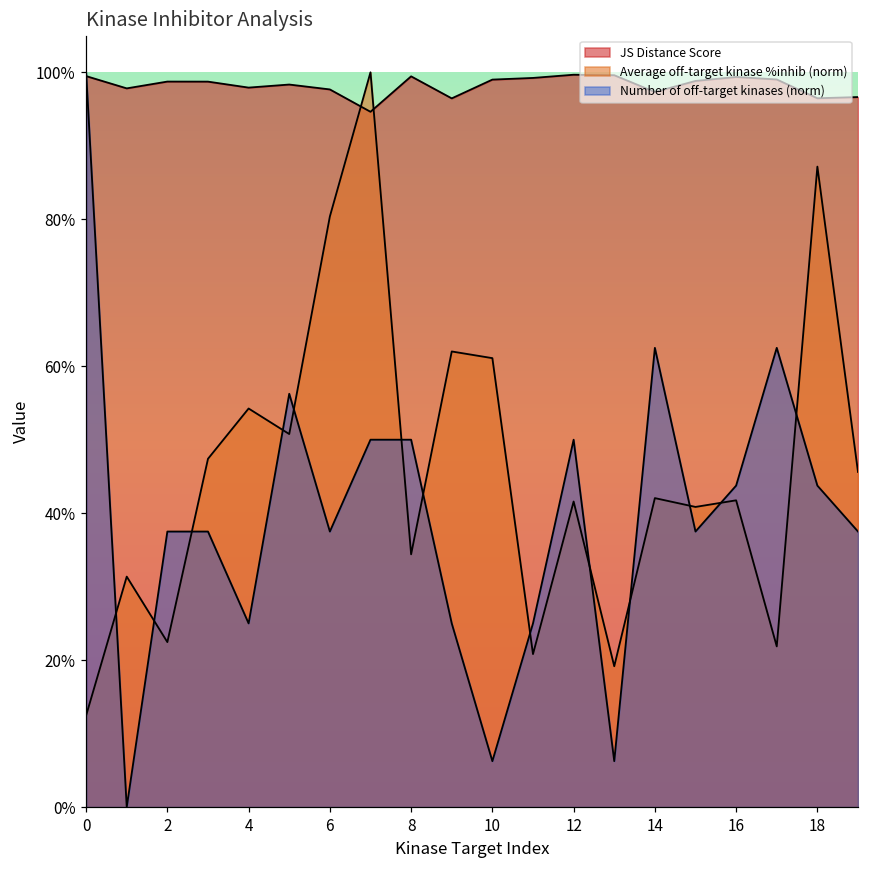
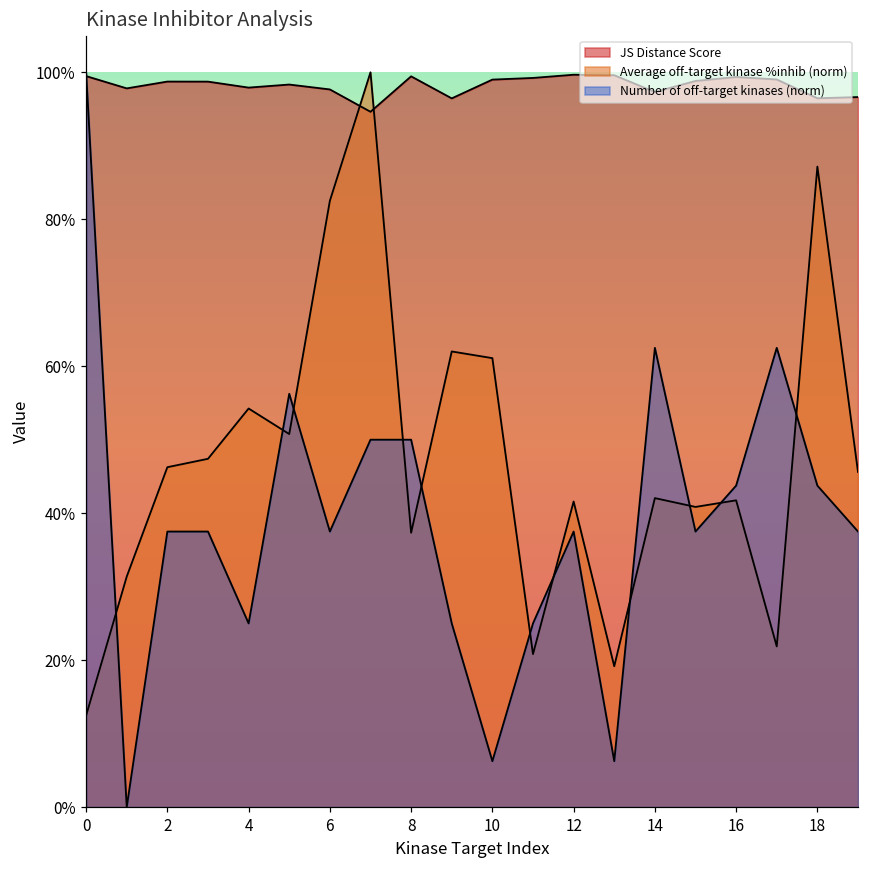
Average off-target kinase %inhib (norm), 2: 22% -> 46%
Average off-target kinase %inhib (norm), 6: 80% -> 83%
Average off-target kinase %inhib (norm), 8: 34% -> 37%
Number of off-target kinases (norm), 12: 50% -> 38%
